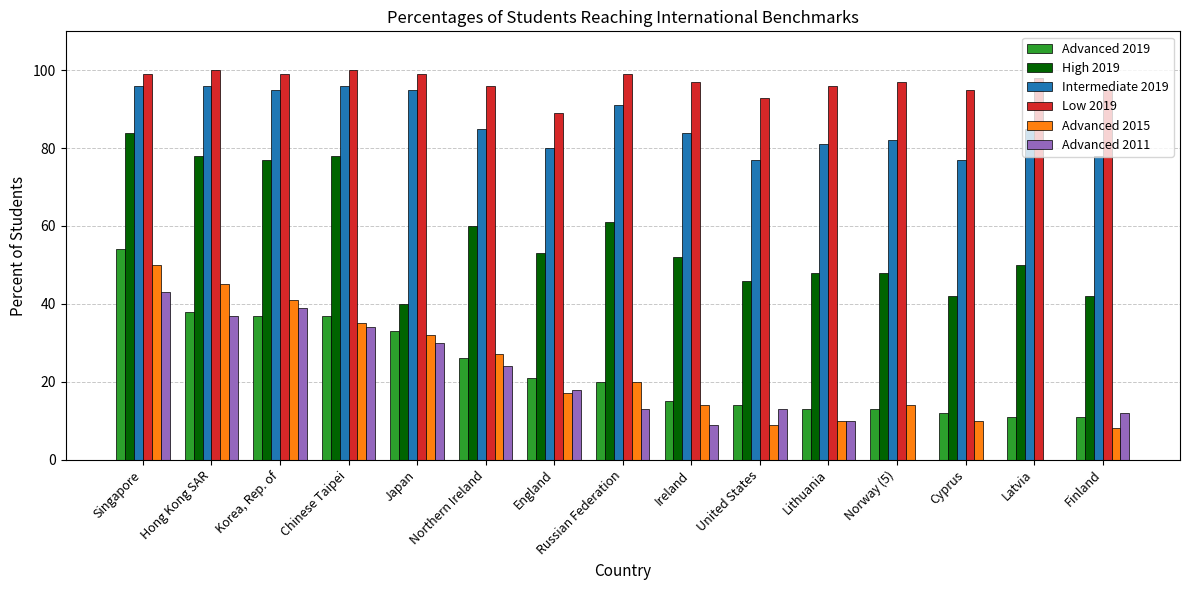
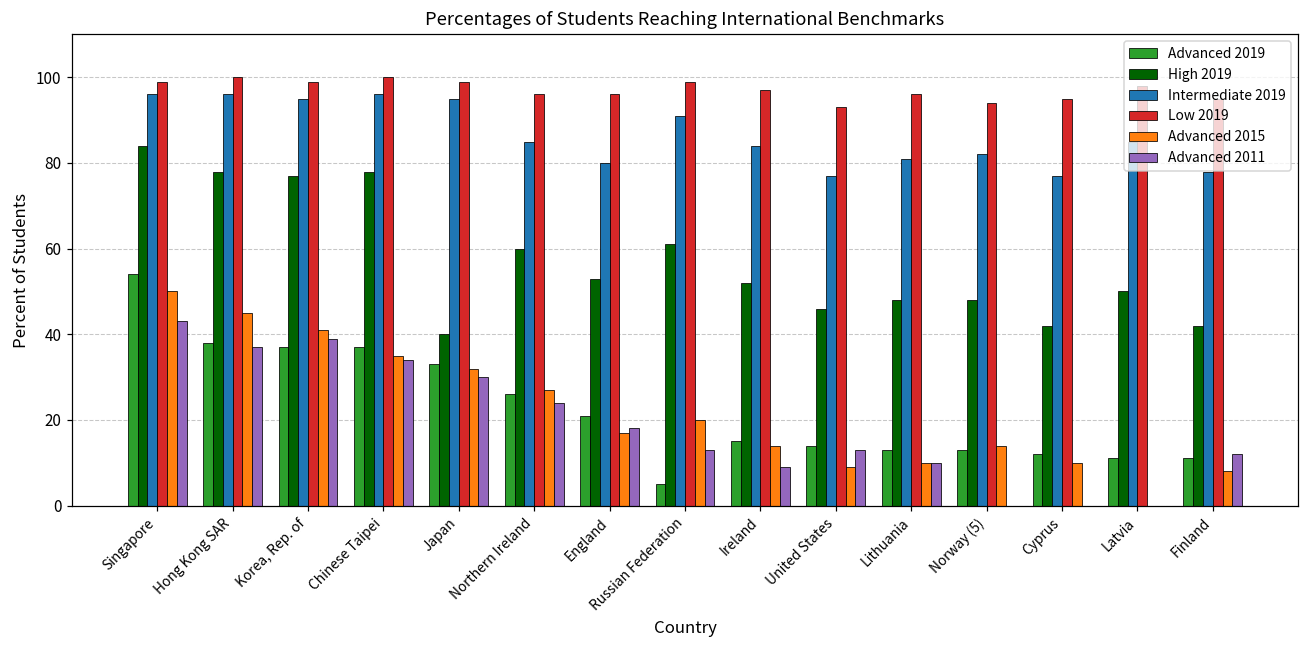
Low 2019, England: 89 -> 96
Advanced 2019, Russian Federation: 20 -> 5
Low 2019, Norway (5): 97 -> 94
